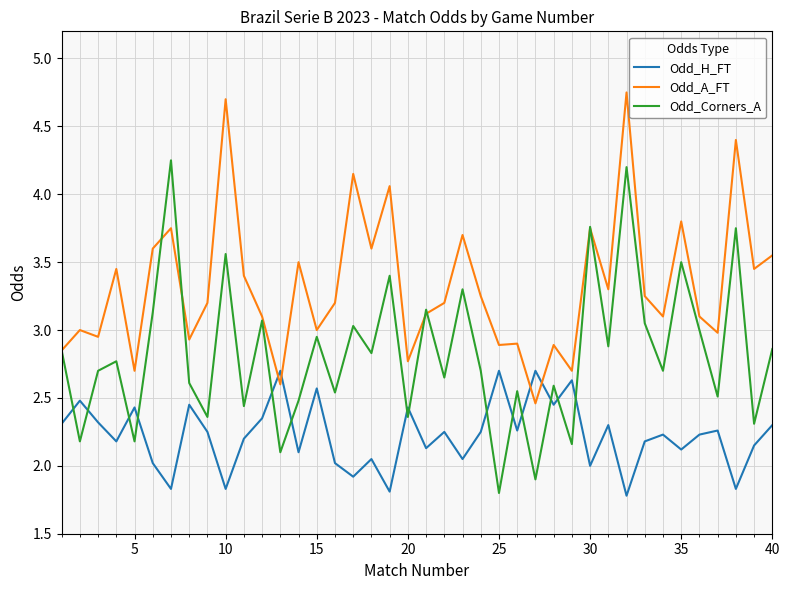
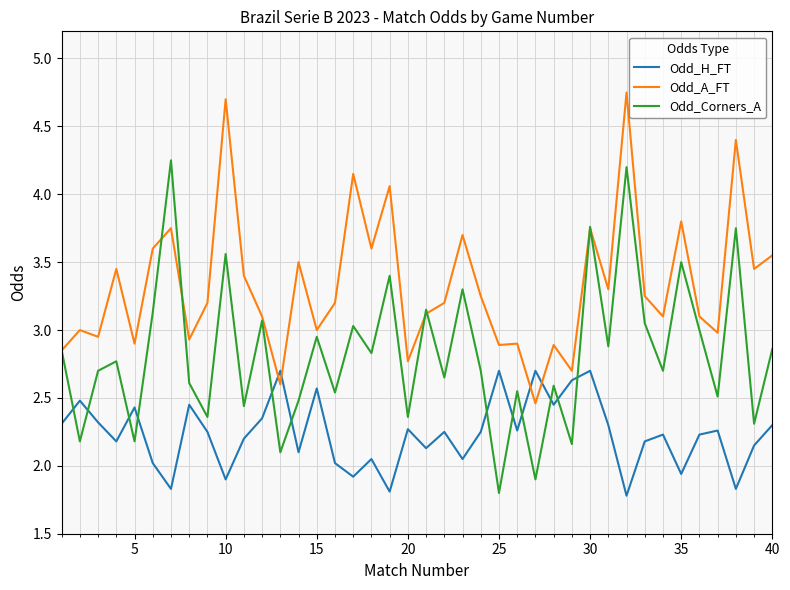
Odd_A_FT, 5: 2.7 -> 2.9
Odd_H_FT, 10: 1.83 -> 1.90
Odd_H_FT, 20: 2.43 -> 2.27
Odd_H_FT, 30: 2.0 -> 2.7
Odd_H_FT, 35: 2.12 -> 1.94
